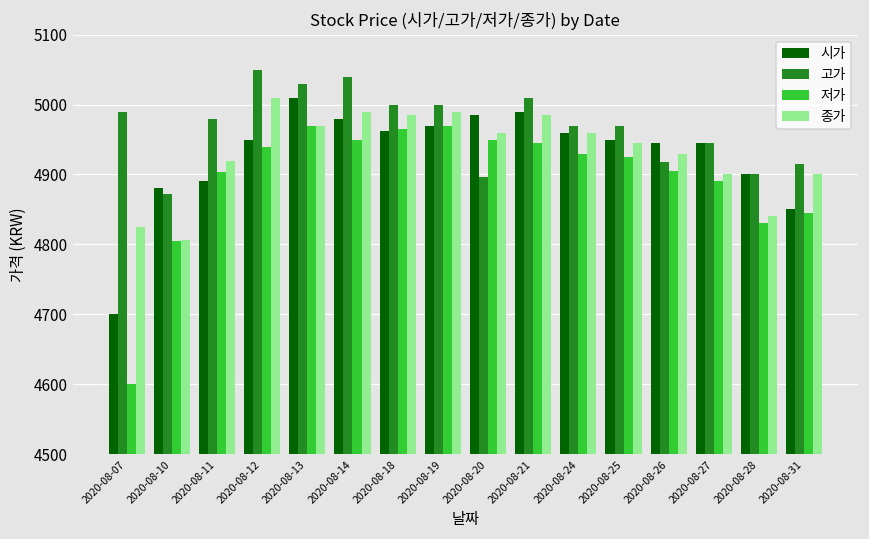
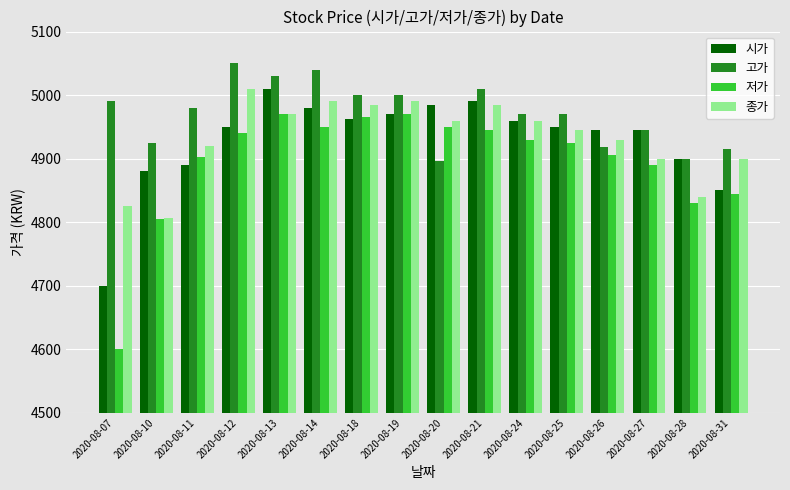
고가, 2020-08-10: 4870 -> 4930
